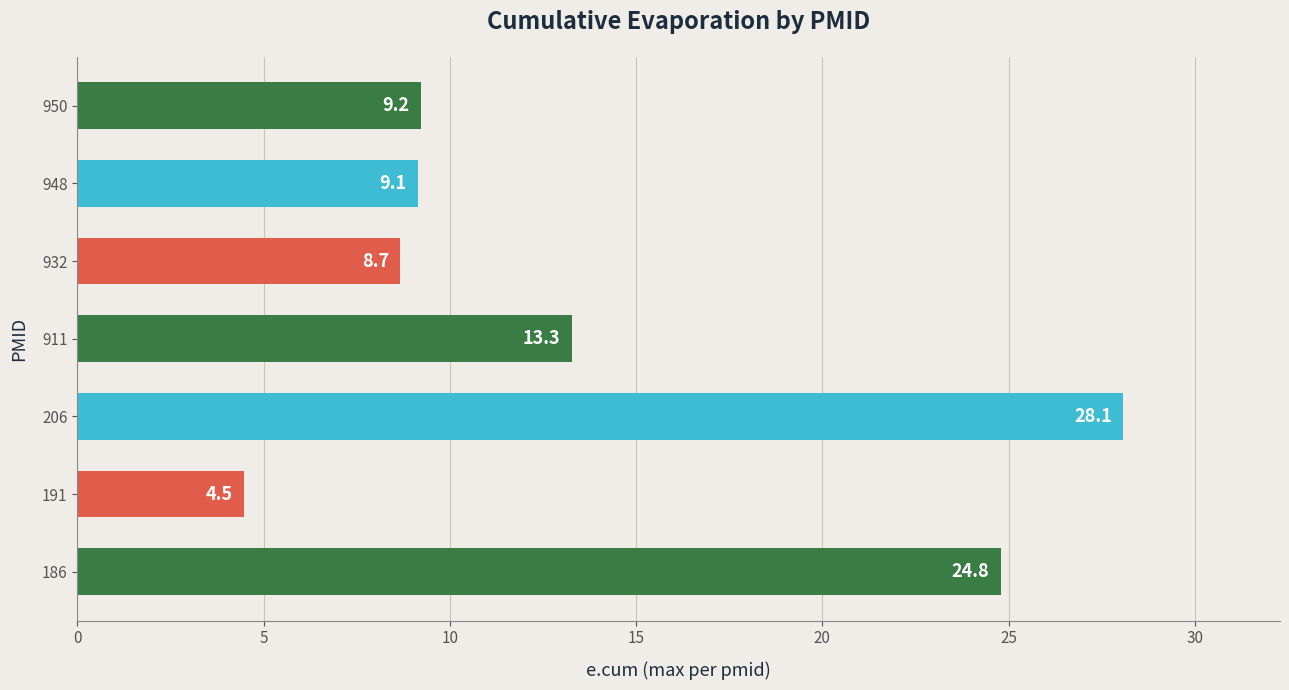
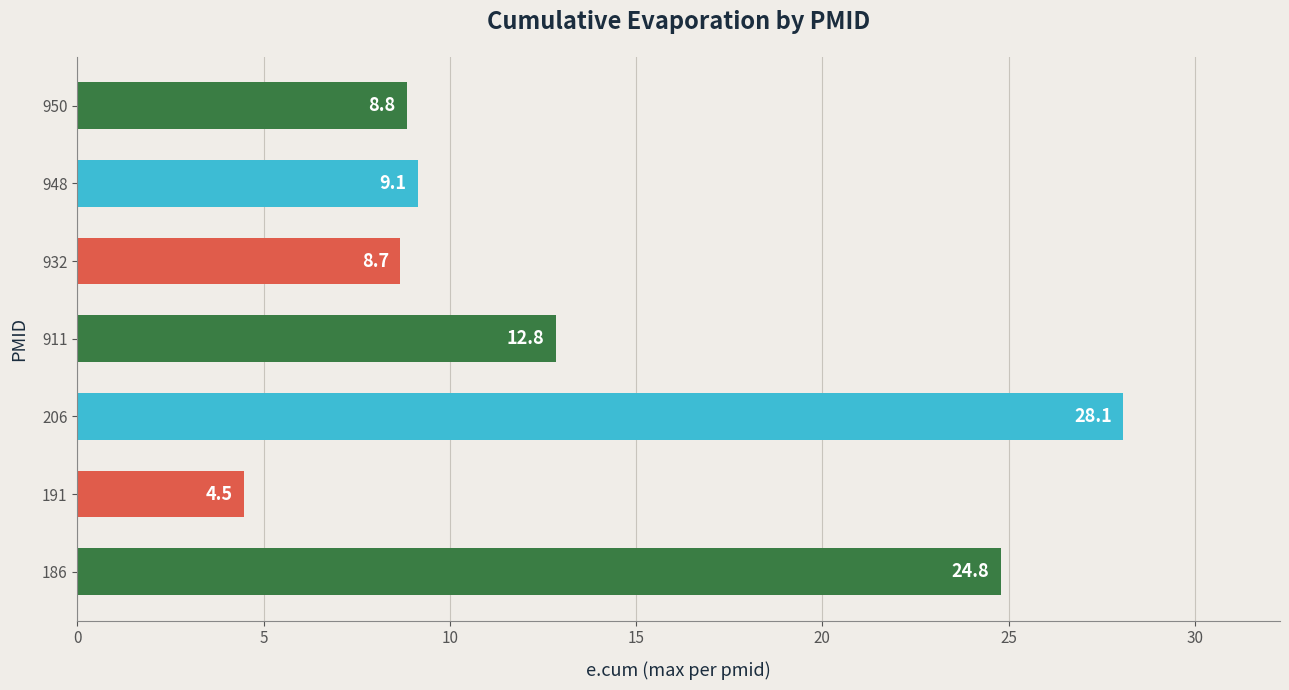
950: 9.2 -> 8.8
911: 13.3 -> 12.8
